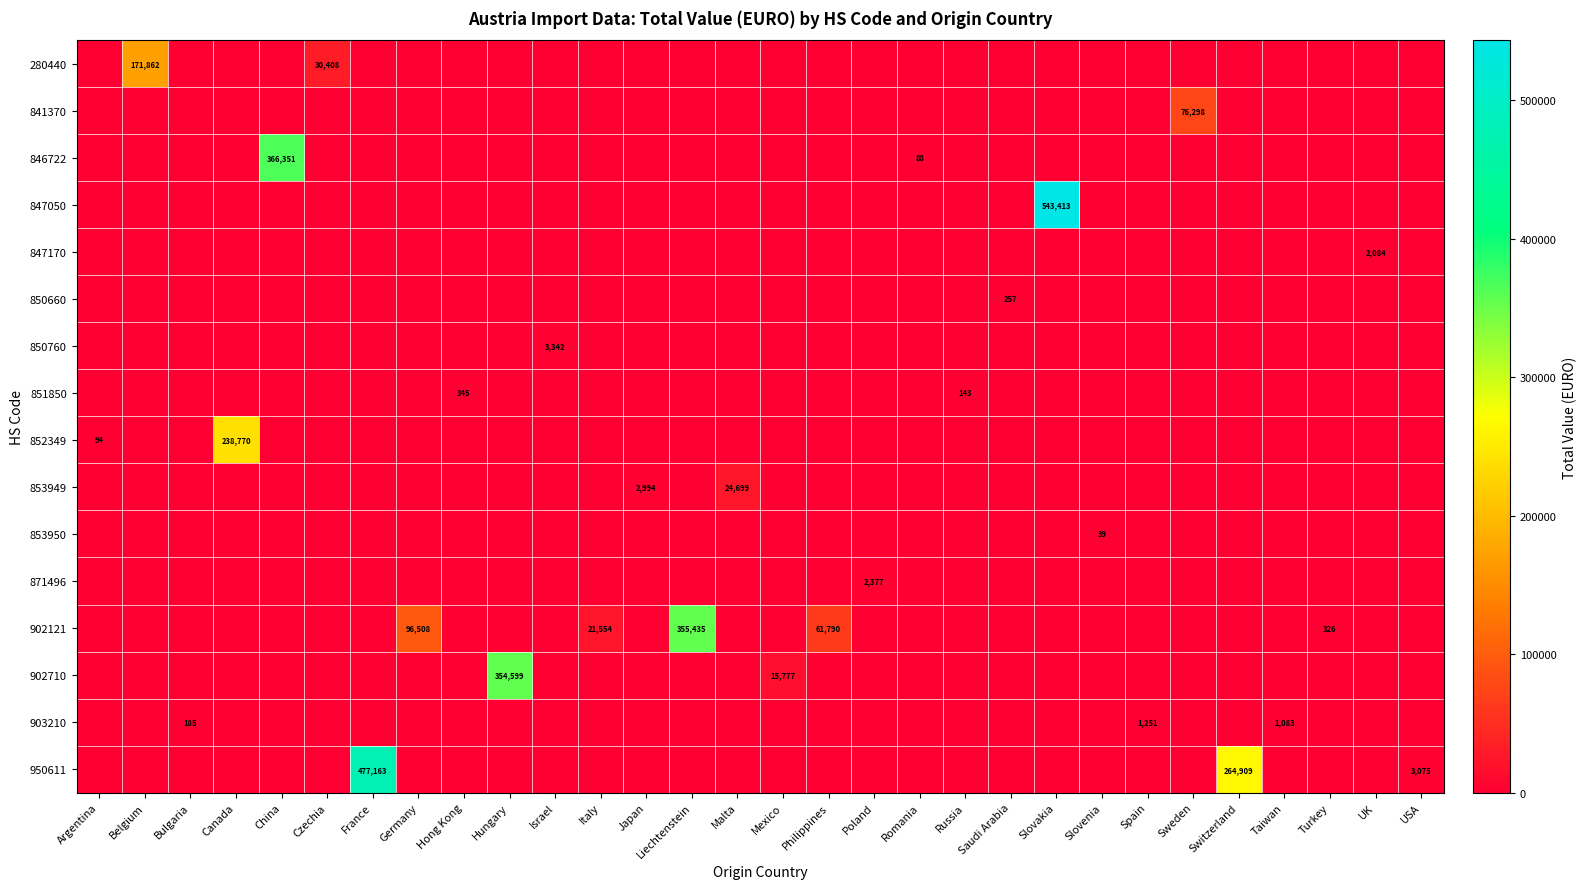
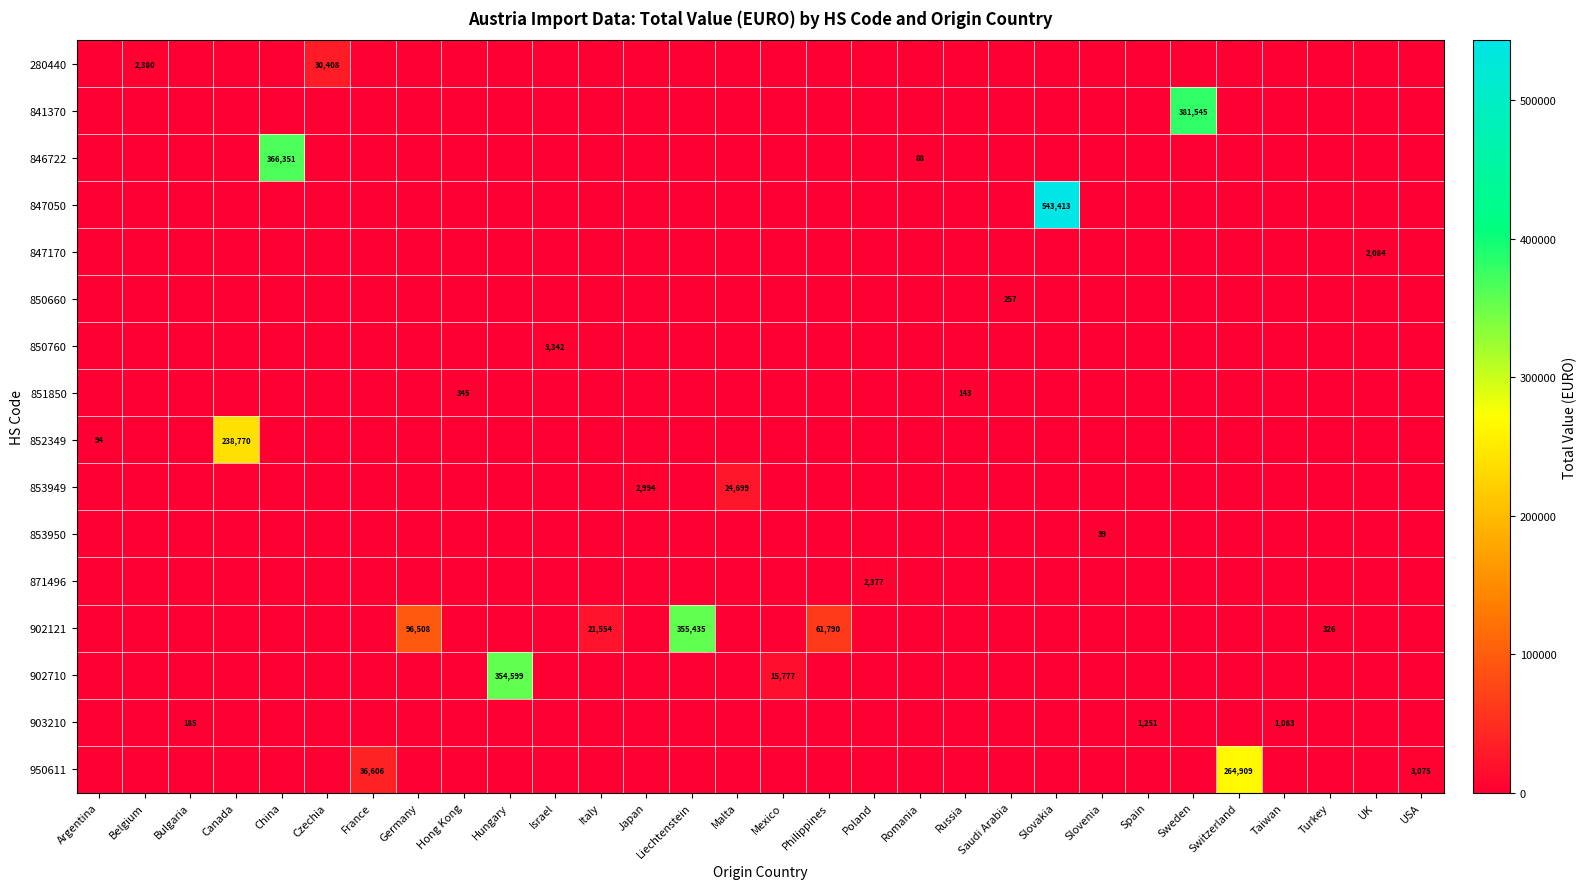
280440, Belgium: 171,862 -> 2,380
841370, Sweden: 76,298 -> 381,545
950611, France: 477,163 -> 36,606
